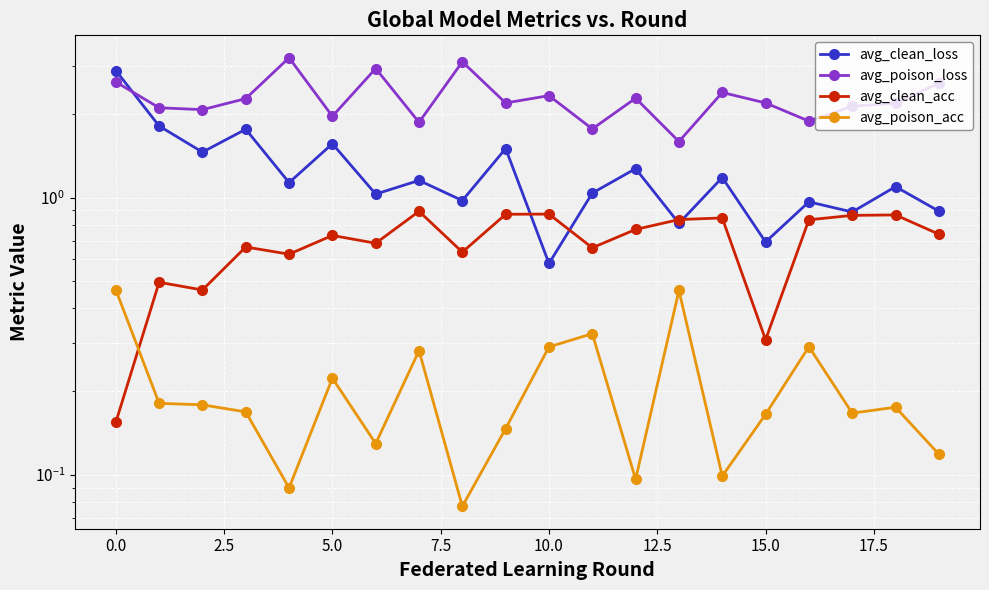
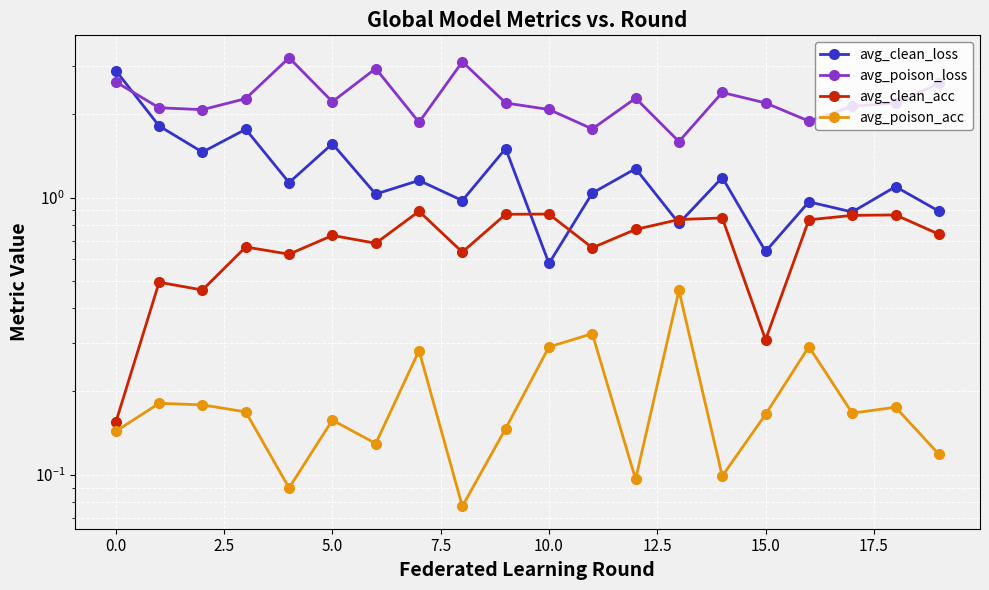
avg_poison_acc, 0.0: 0.47 -> 0.14
avg_poison_loss, 5.0: 2.0 -> 2.2
avg_poison_acc, 5.0: 0.22 -> 0.16
avg_poison_loss, 10.0: 2.3 -> 2.1
avg_clean_loss, 15.0: 0.69 -> 0.64
